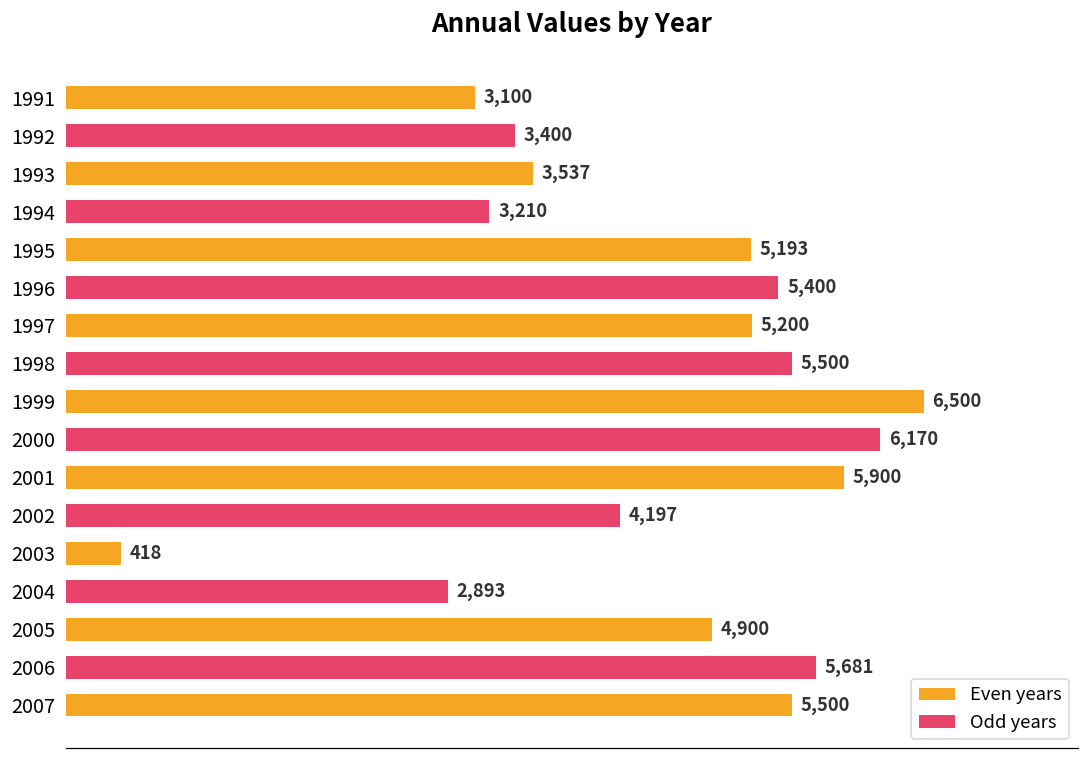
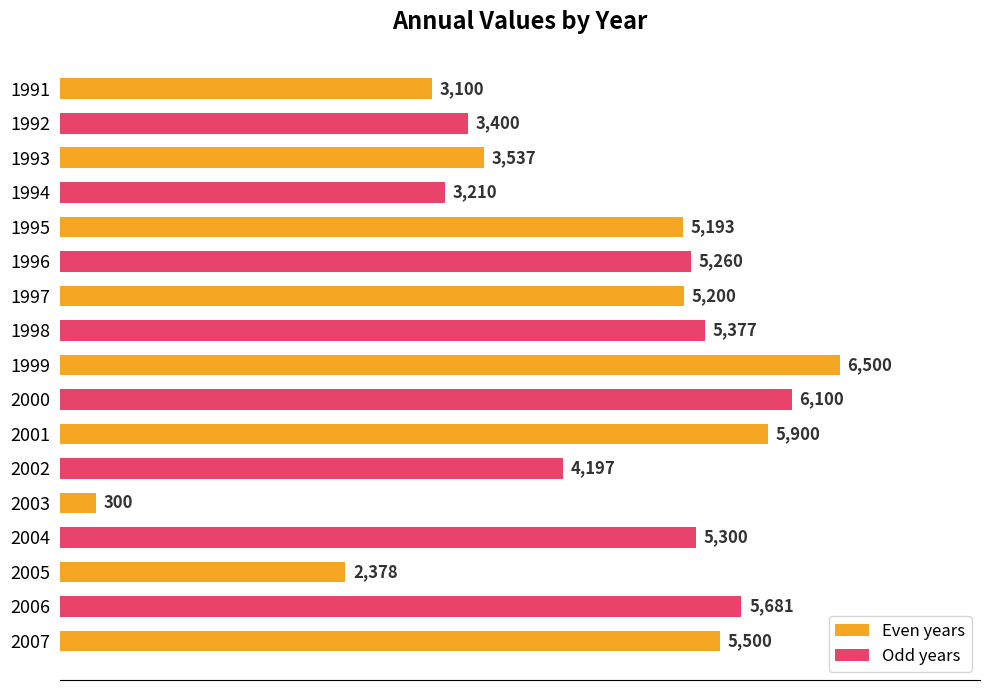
Odd years, 1996: 5,400 -> 5,260
Odd years, 1998: 5,500 -> 5,377
Odd years, 2000: 6,170 -> 6,100
Even years, 2003: 418 -> 300
Odd years, 2004: 2,893 -> 5,300
Even years, 2005: 4,900 -> 2,378
